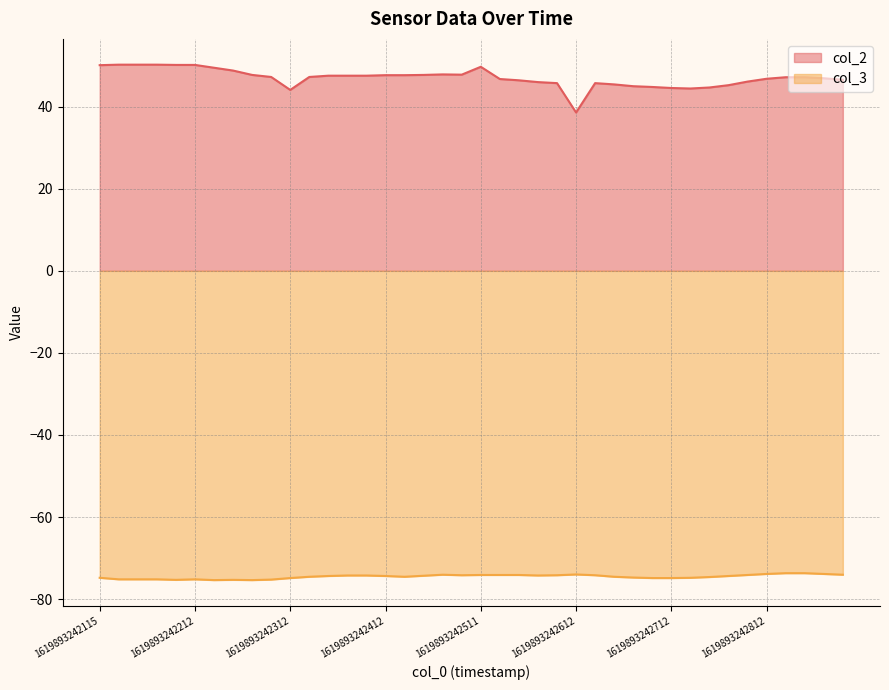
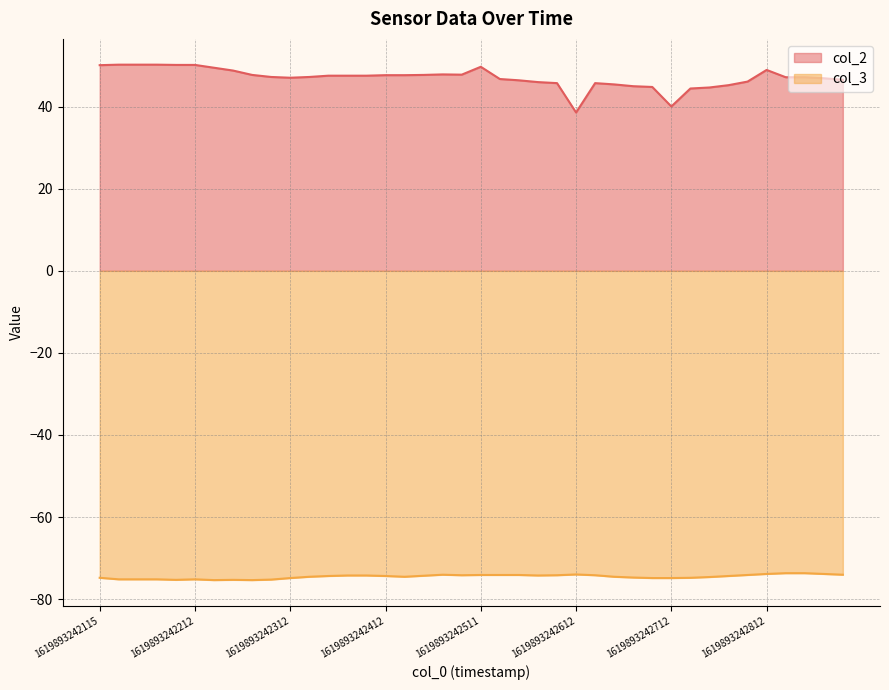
col_2, 1619893242312: 44 -> 47
col_2, 1619893242712: 45 -> 40
col_2, 1619893242812: 47 -> 49
